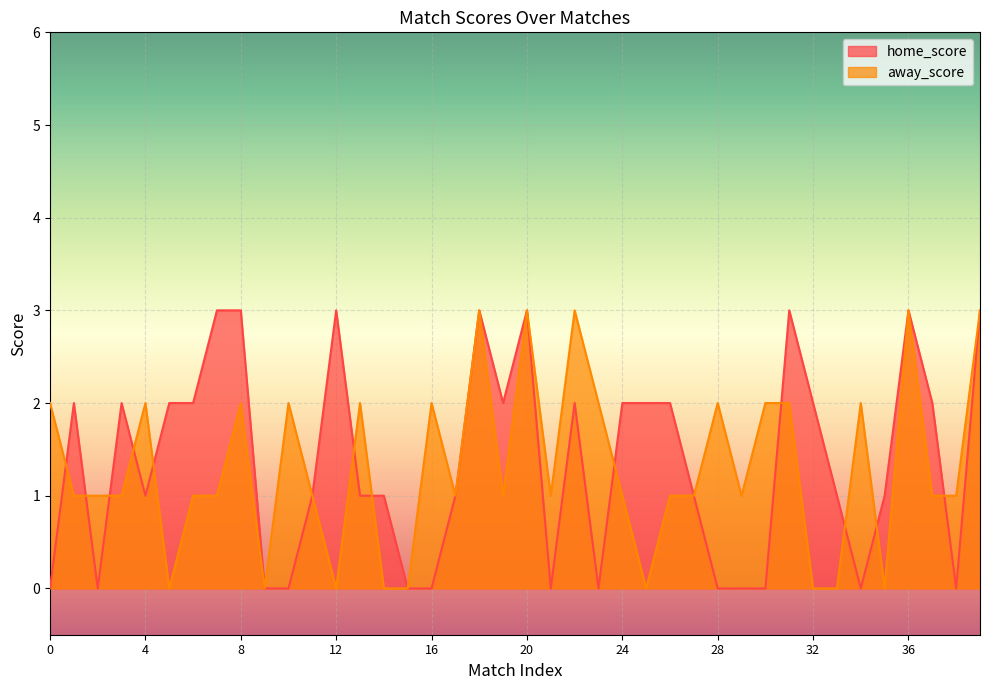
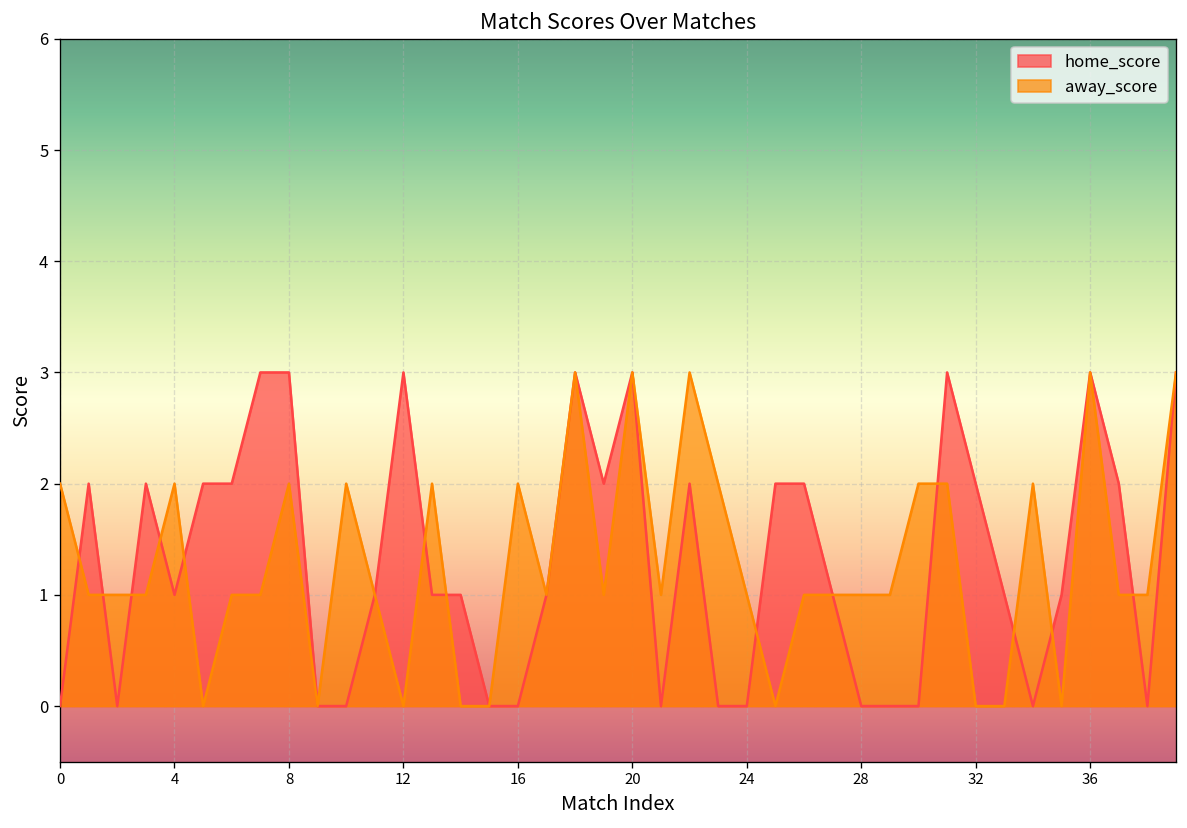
home_score, 24: 2 -> 0
away_score, 28: 2 -> 1
